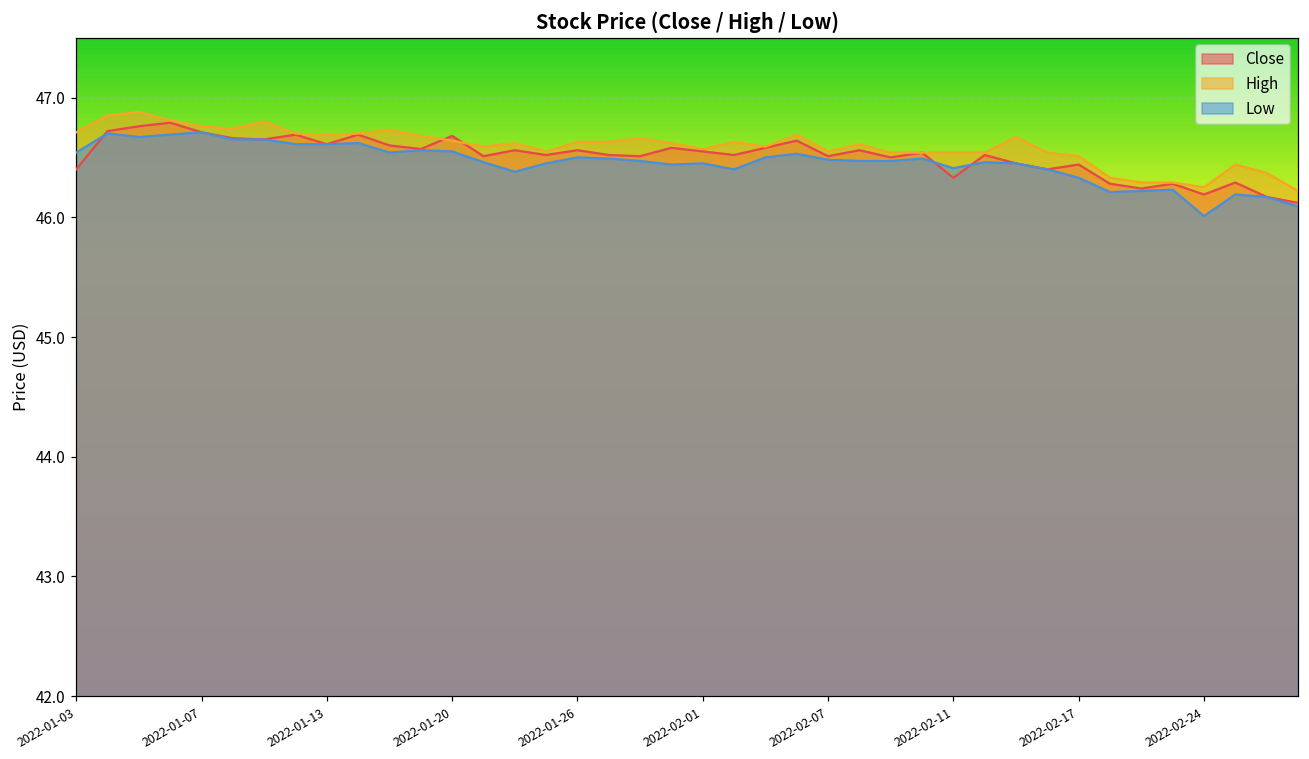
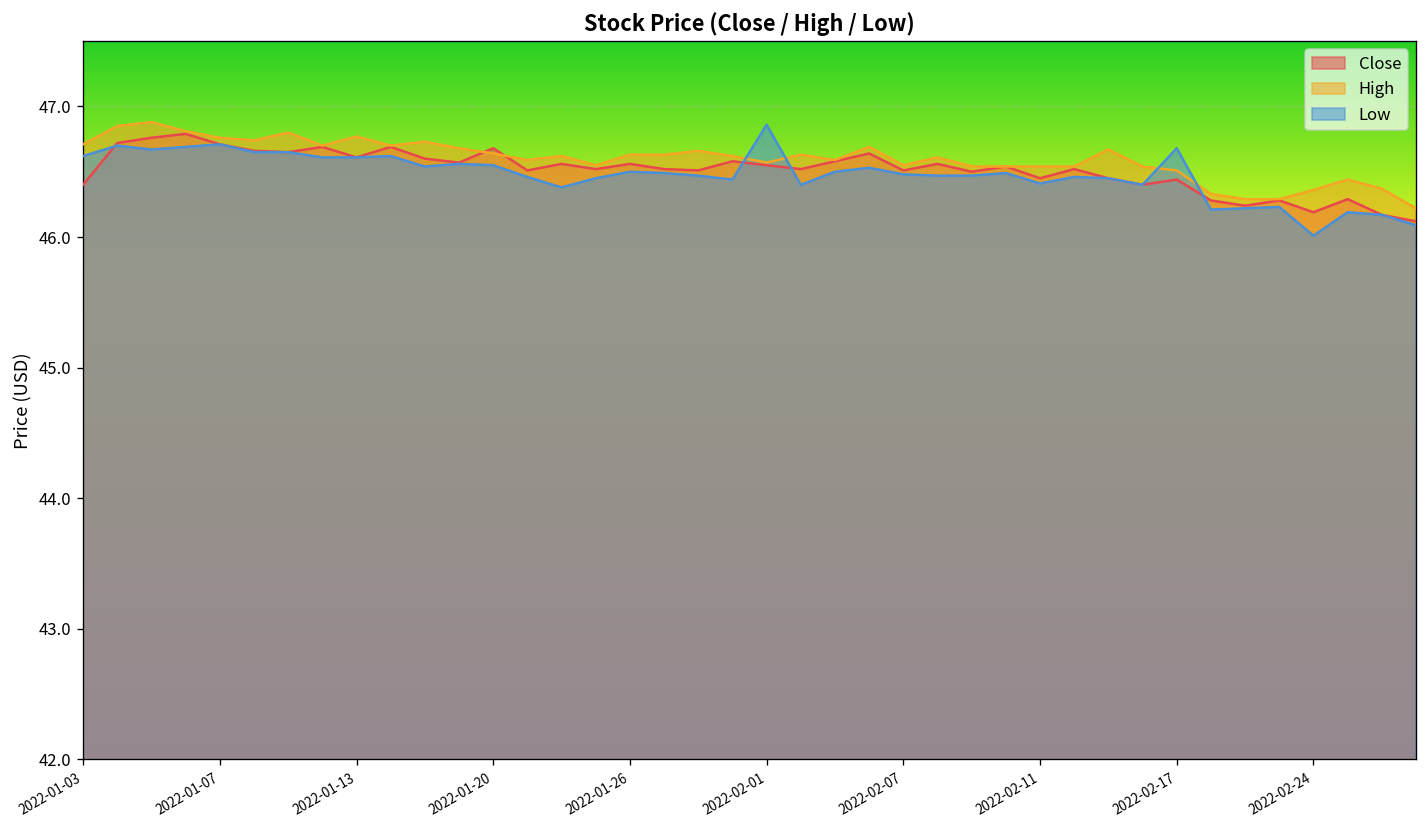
Low, 2022-01-03: 46.54 -> 46.62
High, 2022-01-13: 46.69 -> 46.77
Low, 2022-02-01: 46.45 -> 46.86
Close, 2022-02-11: 46.33 -> 46.45
Low, 2022-02-17: 46.33 -> 46.68
High, 2022-02-24: 46.25 -> 46.36
